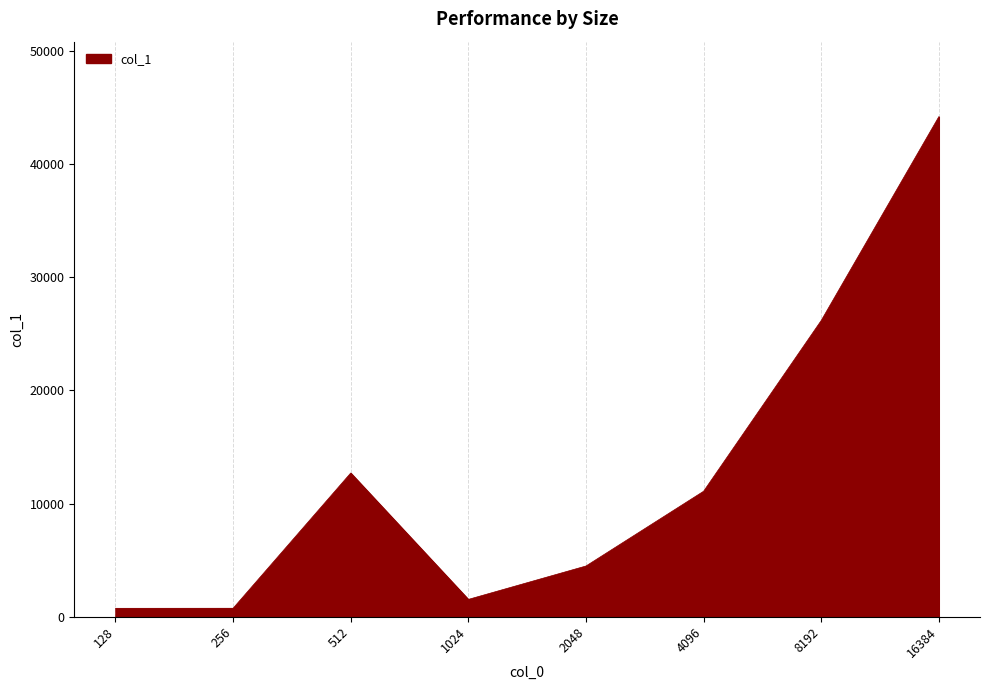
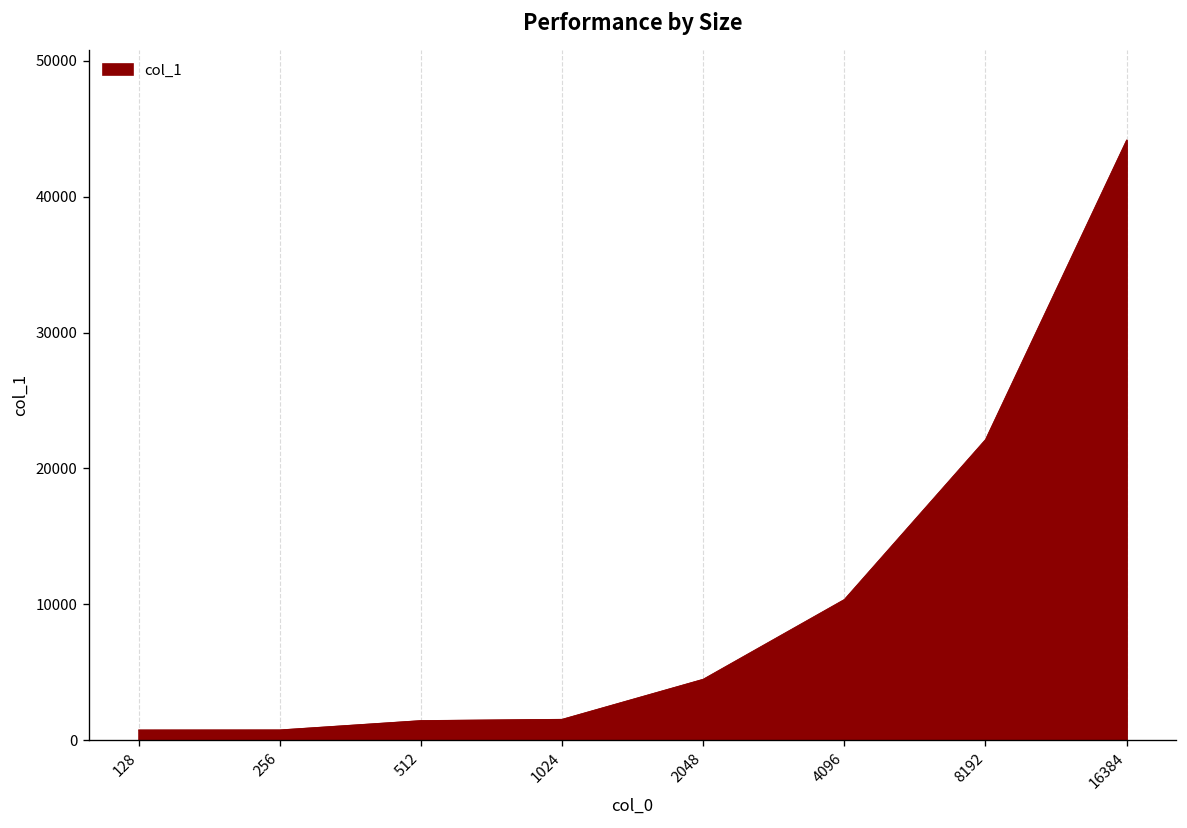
512: 12700 -> 1400
4096: 11100 -> 10400
8192: 26200 -> 22100
